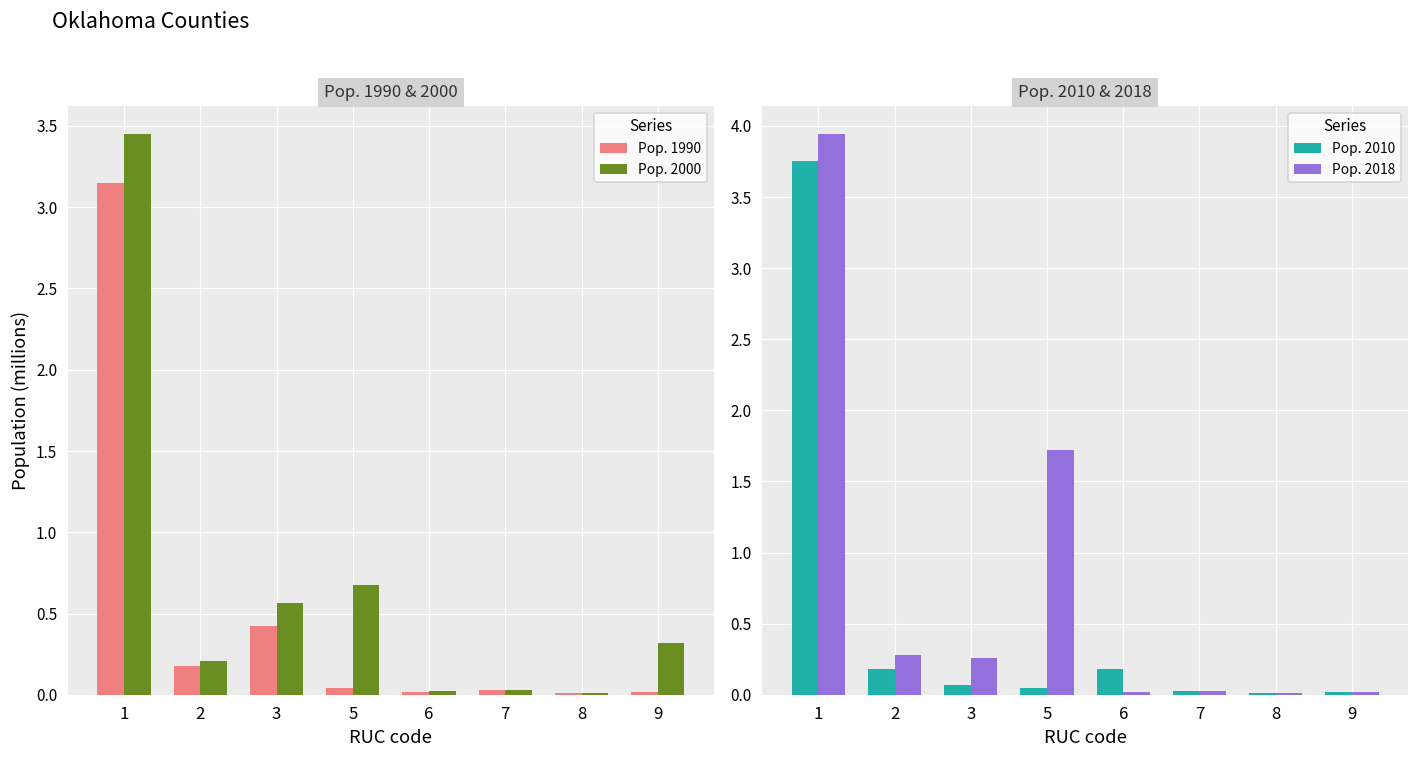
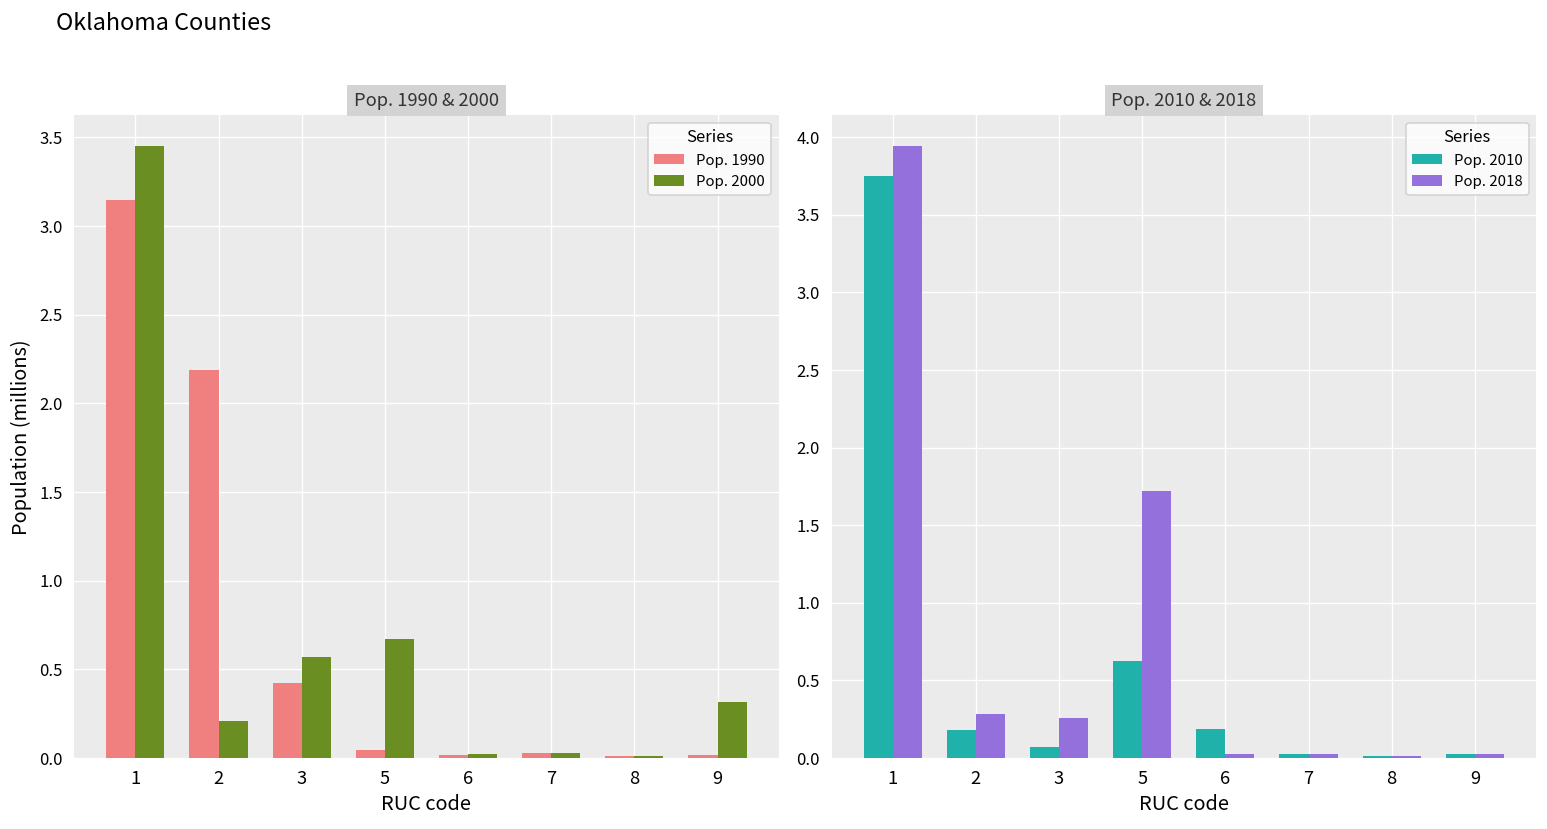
Pop. 1990 & 2000, Pop. 1990, 2: 0.17 -> 2.19
Pop. 2010 & 2018, Pop. 2010, 5: 0.05 -> 0.63
